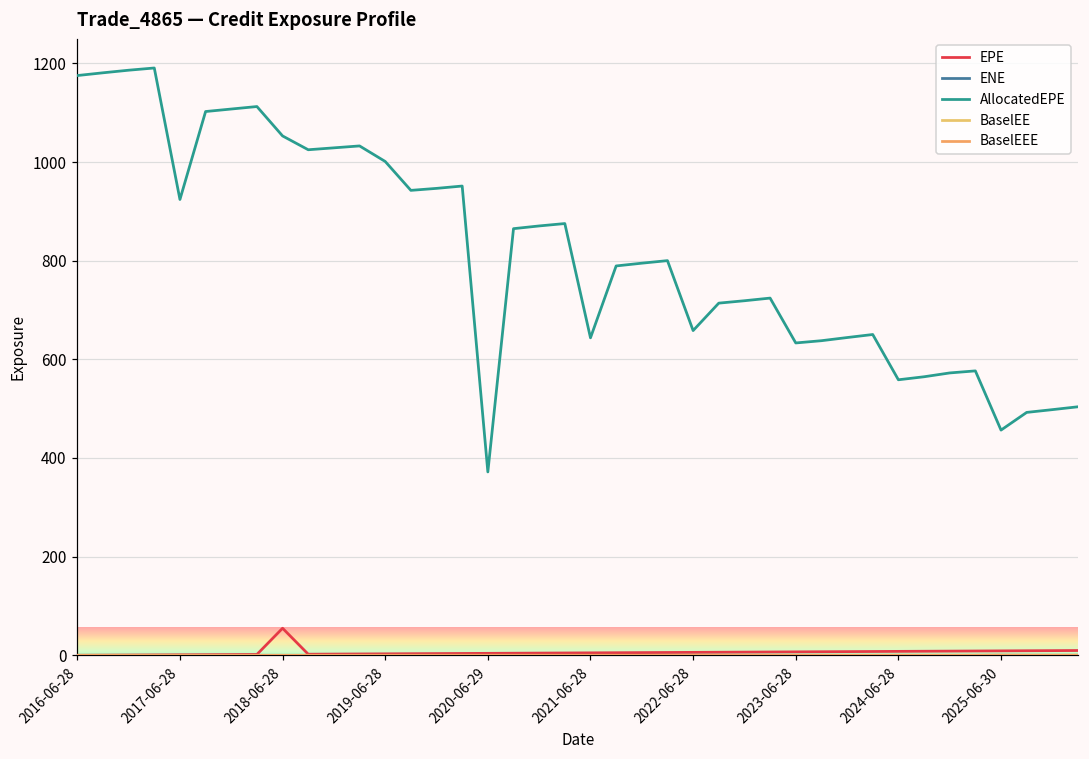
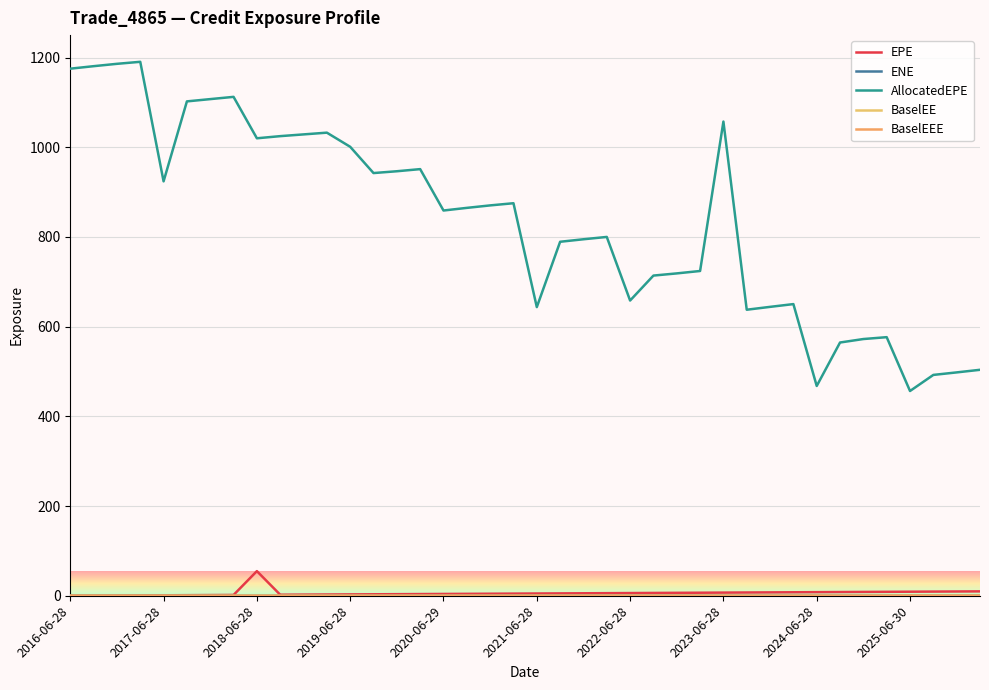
AllocatedEPE, 2018-06-28: 1050 -> 1020
AllocatedEPE, 2020-06-29: 370 -> 860
AllocatedEPE, 2023-06-28: 630 -> 1060
AllocatedEPE, 2024-06-28: 560 -> 470
